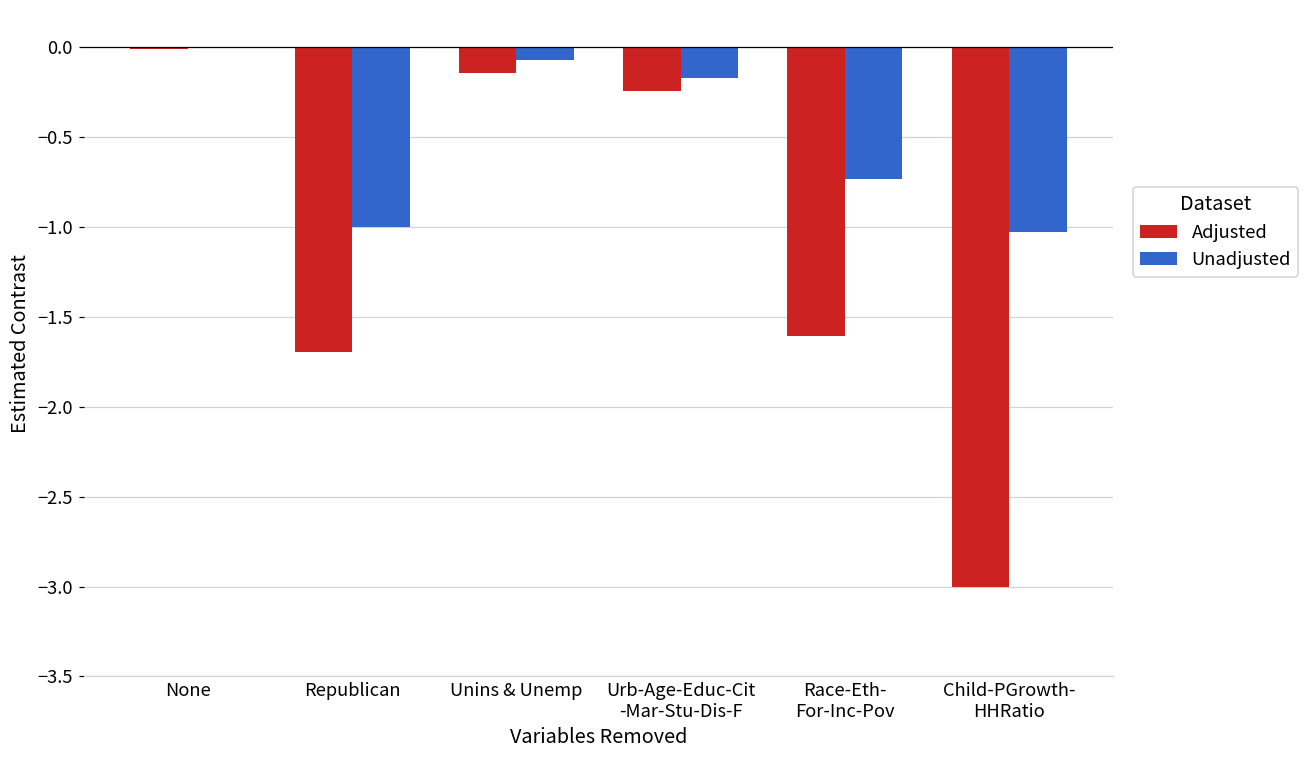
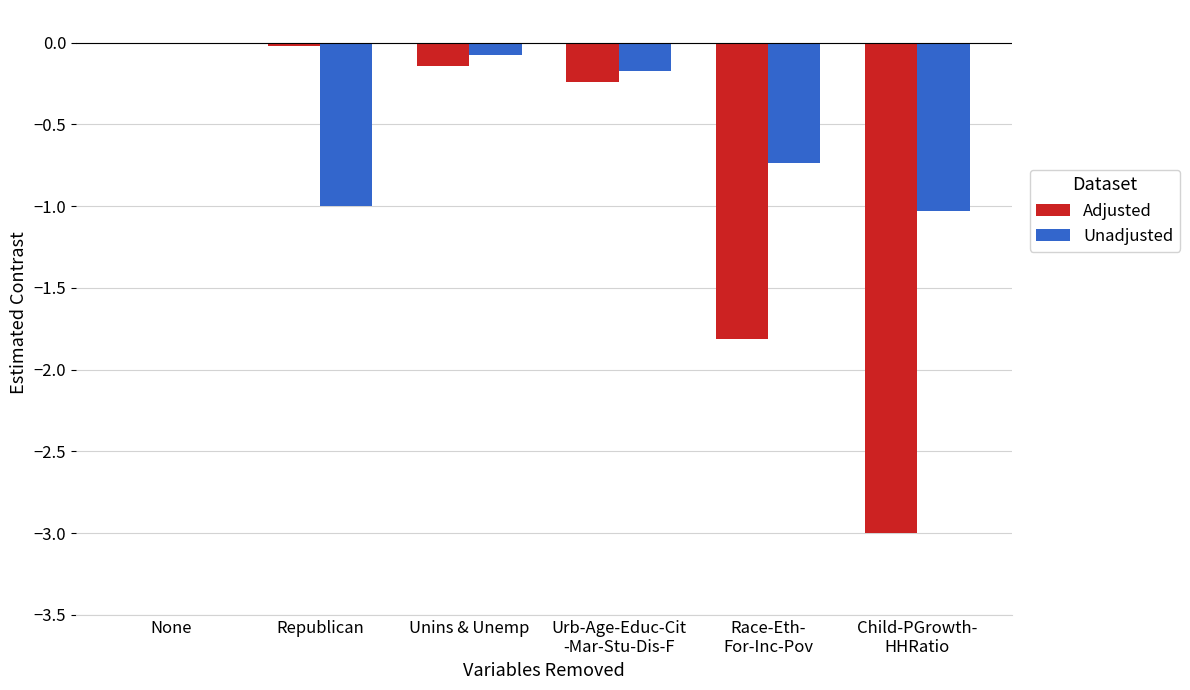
Adjusted, Republican: -1.70 -> -0.02
Adjusted, Race-Eth- For-Inc-Pov: -1.61 -> -1.81
